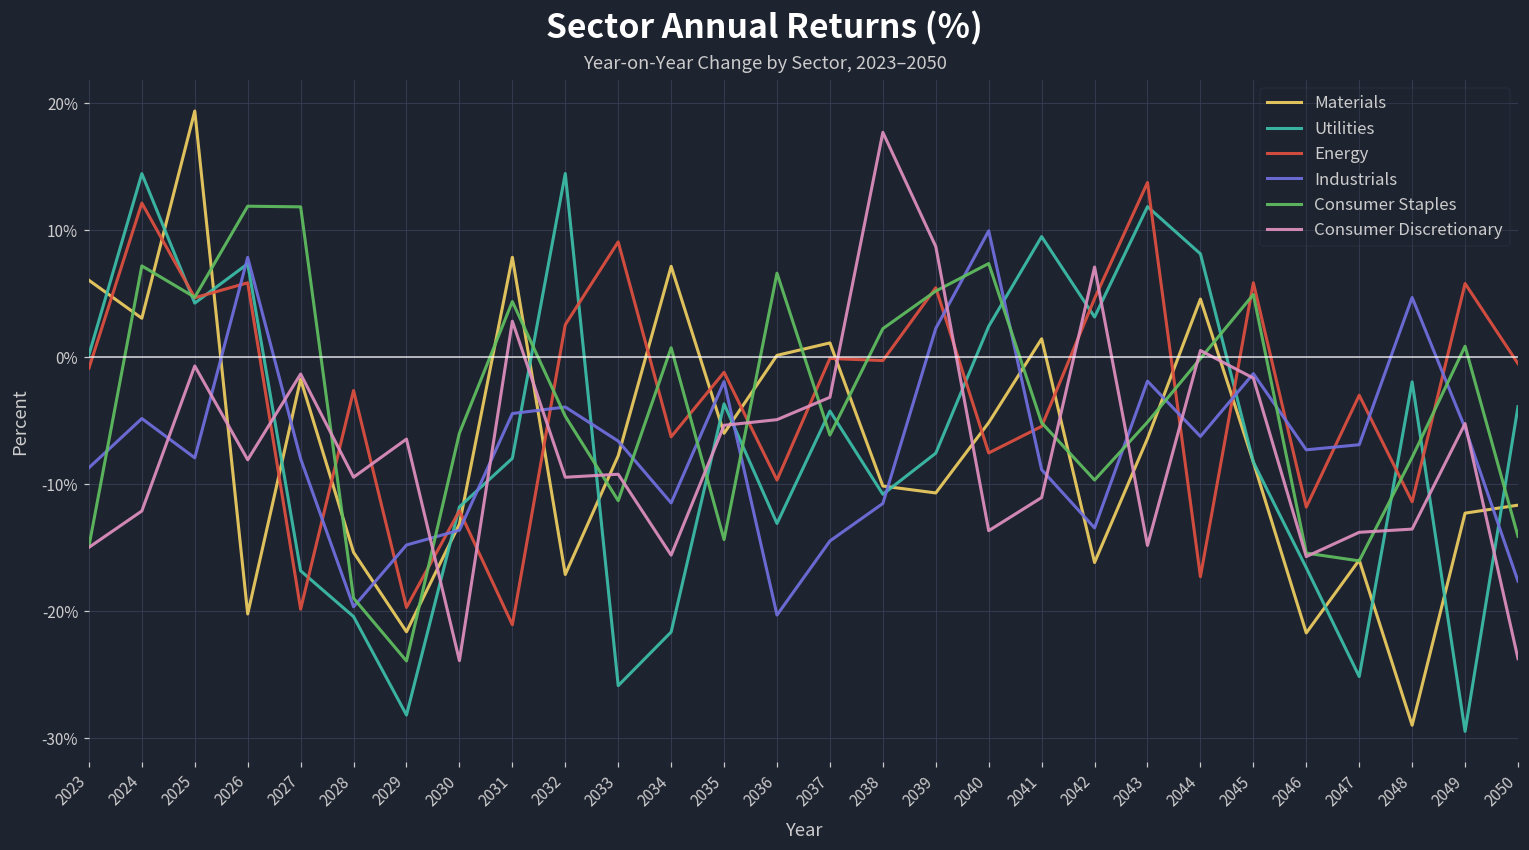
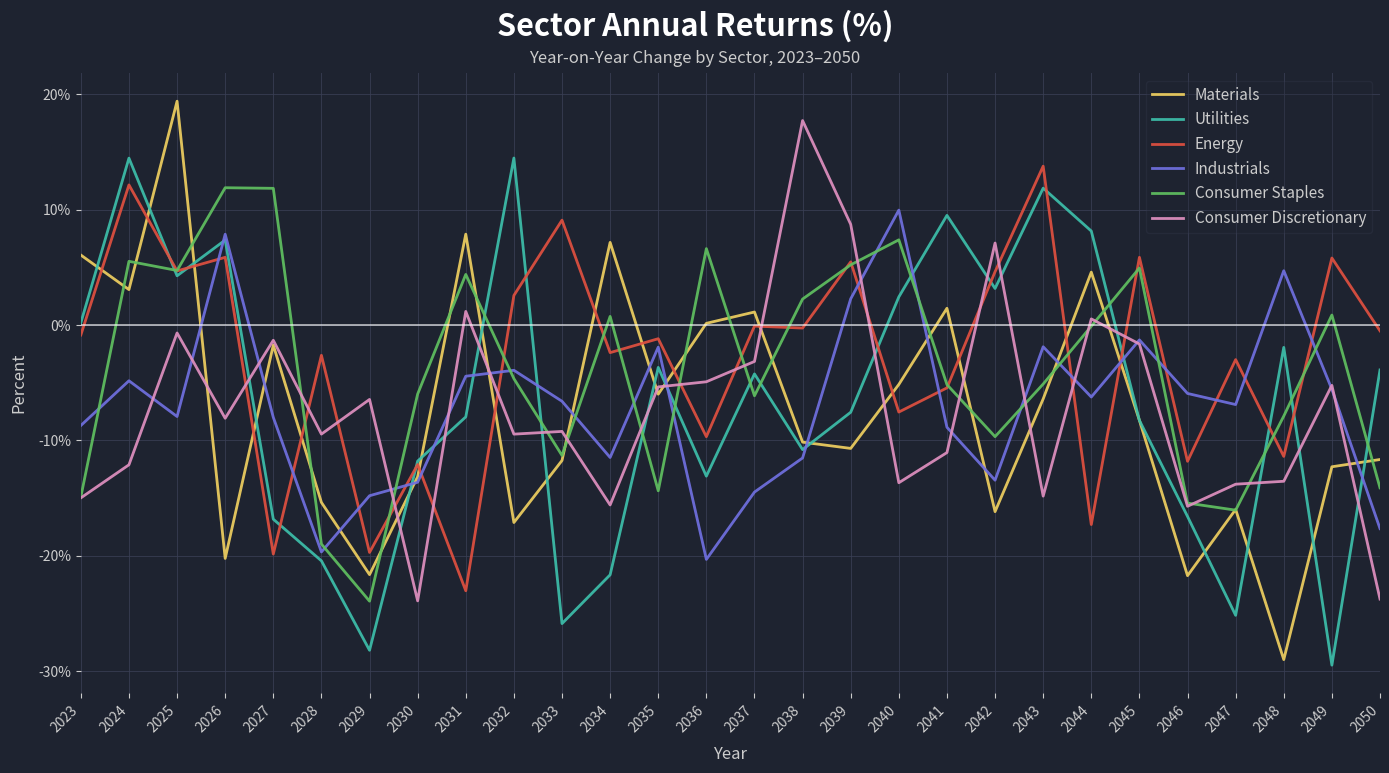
Consumer Staples, 2024: 7.2% -> 5.5%
Energy, 2031: -21.1% -> -23.0%
Consumer Discretionary, 2031: 2.8% -> 1.2%
Materials, 2033: -7.8% -> -11.7%
Energy, 2034: -6.3% -> -2.4%
Industrials, 2046: -7.3% -> -5.9%
